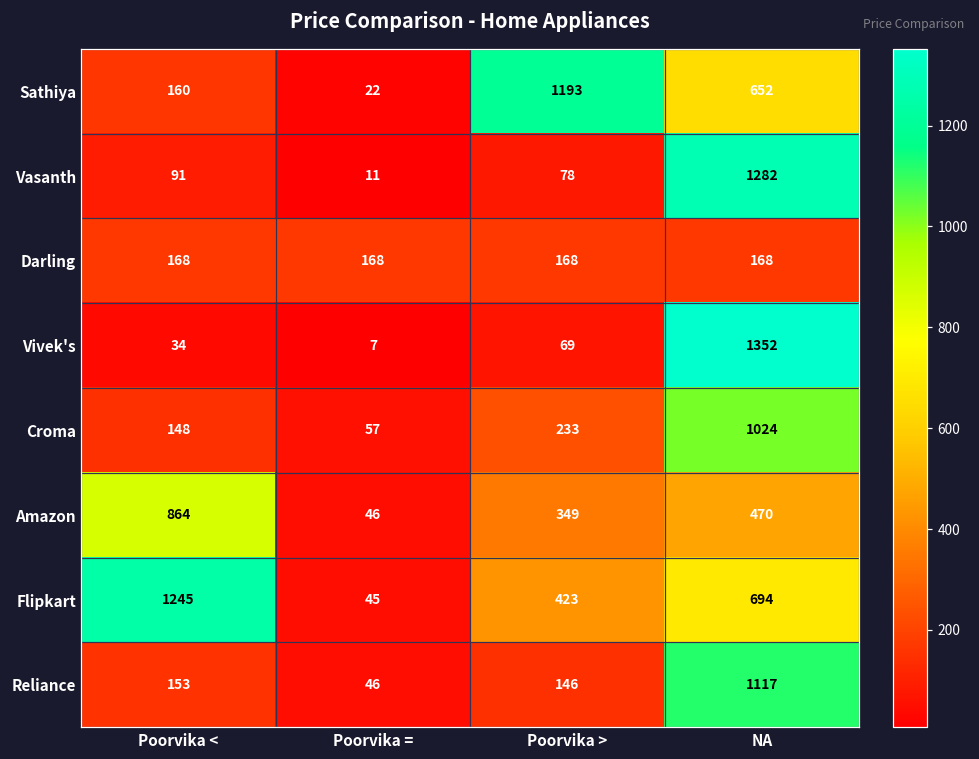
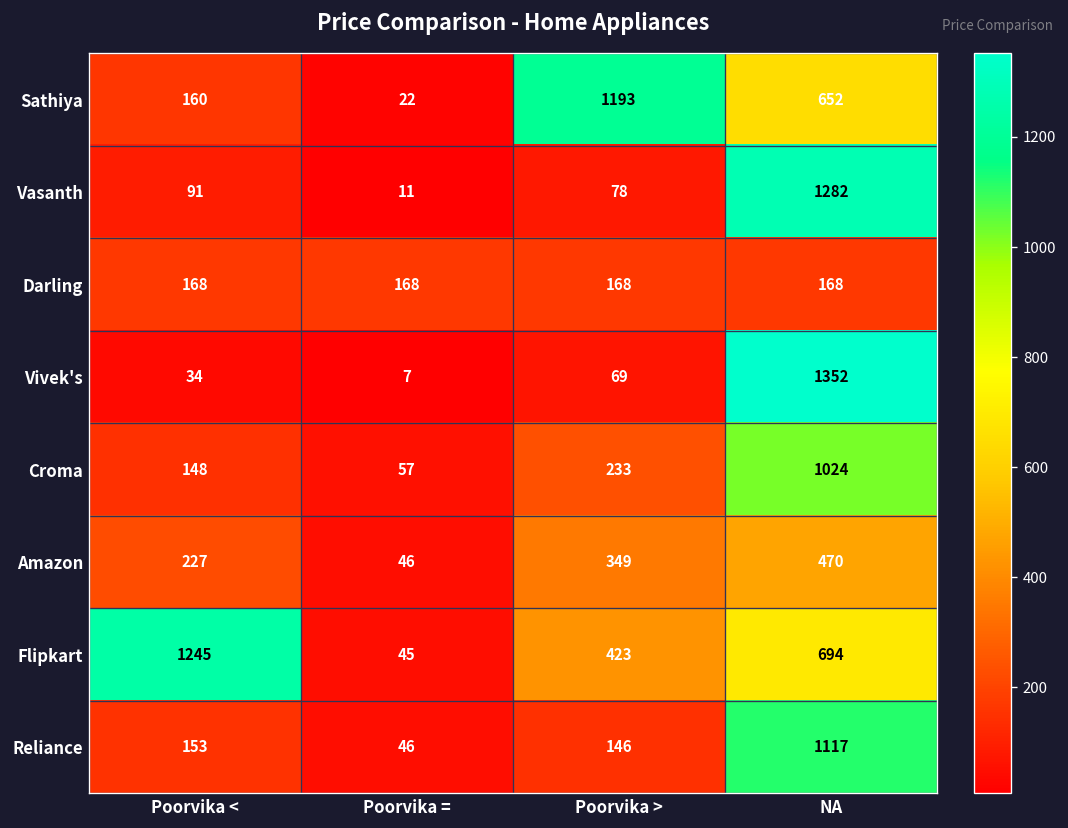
Amazon, Poorvika <: 864 -> 227
